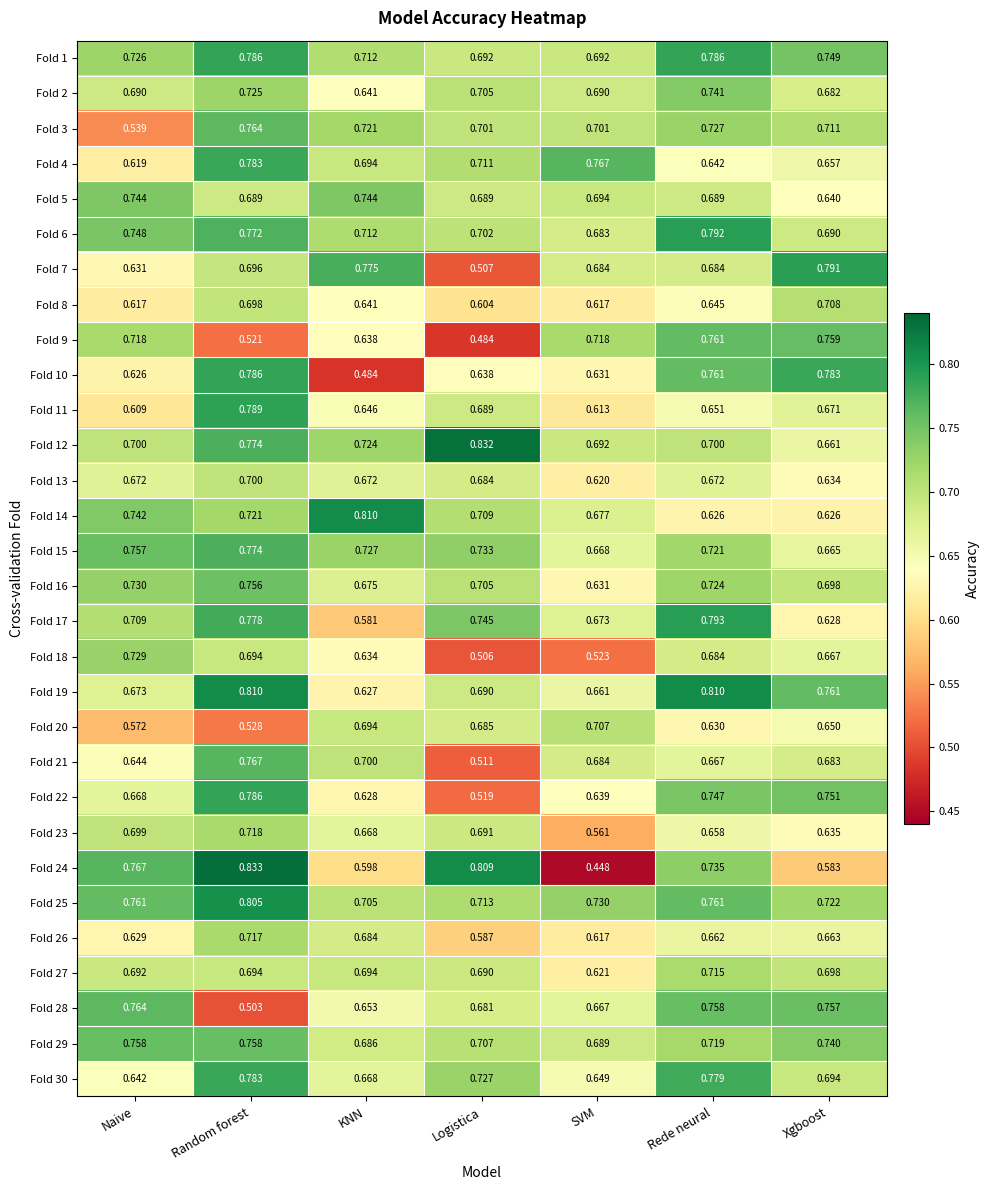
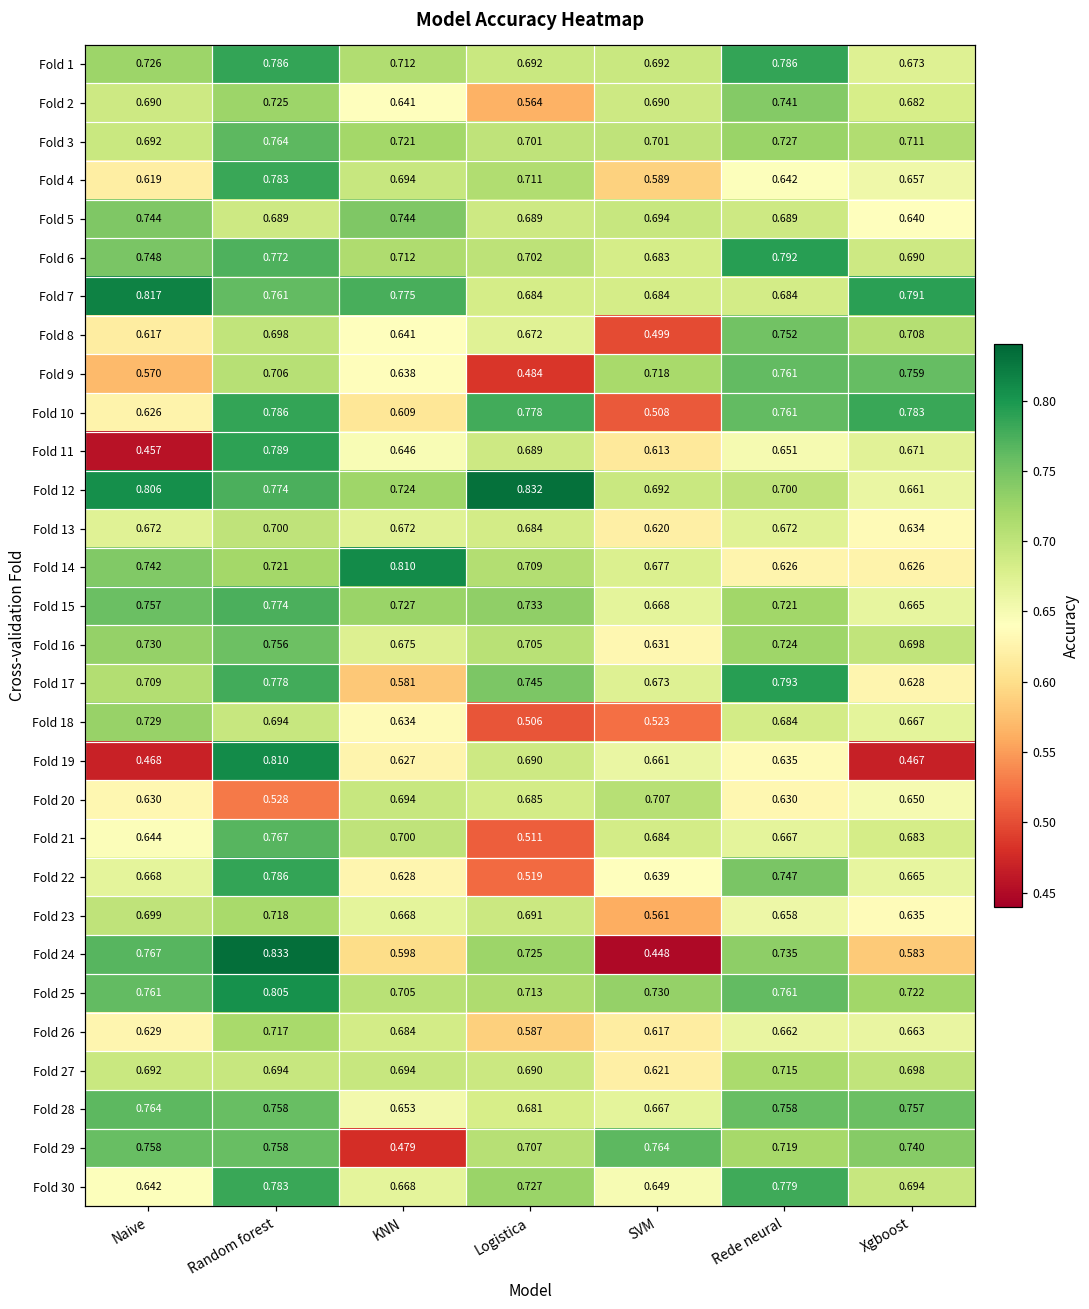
Fold 1, Xgboost: 0.749 -> 0.673
Fold 2, Logistica: 0.705 -> 0.564
Fold 3, Naive: 0.539 -> 0.692
Fold 4, SVM: 0.767 -> 0.589
Fold 7, Naive: 0.631 -> 0.817
Fold 7, Random forest: 0.696 -> 0.761
Fold 7, Logistica: 0.507 -> 0.684
Fold 8, Logistica: 0.604 -> 0.672
Fold 8, SVM: 0.617 -> 0.499
Fold 8, Rede neural: 0.645 -> 0.752
Fold 9, Naive: 0.718 -> 0.570
Fold 9, Random forest: 0.521 -> 0.706
Fold 10, KNN: 0.484 -> 0.609
Fold 10, Logistica: 0.638 -> 0.778
Fold 10, SVM: 0.631 -> 0.508
Fold 11, Naive: 0.609 -> 0.457
Fold 12, Naive: 0.700 -> 0.806
Fold 19, Naive: 0.673 -> 0.468
Fold 19, Rede neural: 0.810 -> 0.635
Fold 19, Xgboost: 0.761 -> 0.467
Fold 20, Naive: 0.572 -> 0.630
Fold 22, Xgboost: 0.751 -> 0.665
Fold 24, Logistica: 0.809 -> 0.725
Fold 28, Random forest: 0.503 -> 0.758
Fold 29, KNN: 0.686 -> 0.479
Fold 29, SVM: 0.689 -> 0.764
